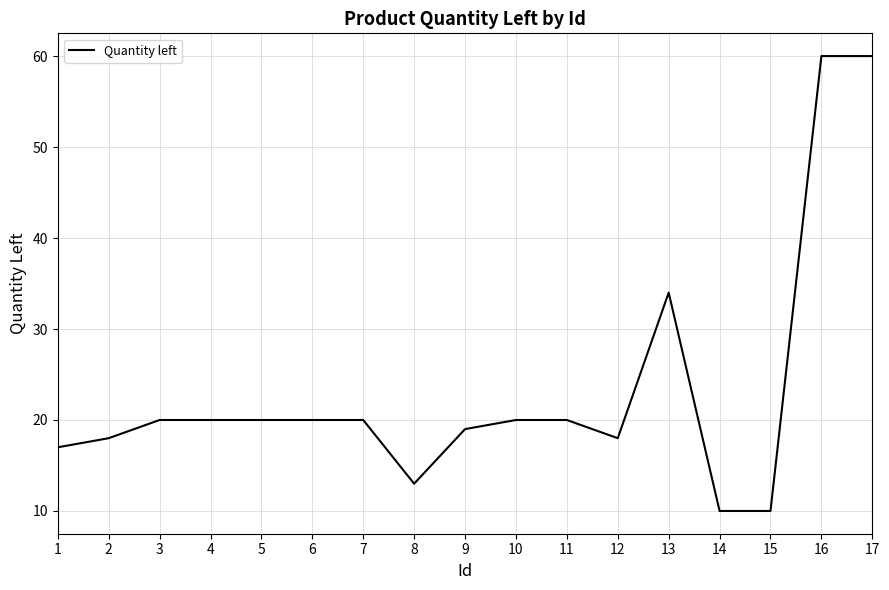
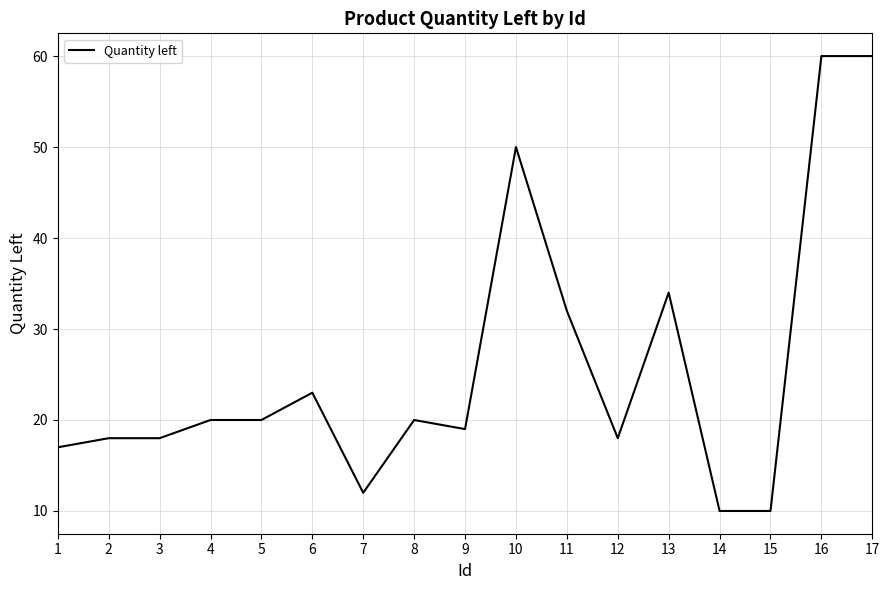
3: 20 -> 18
6: 20 -> 23
7: 20 -> 12
8: 13 -> 20
10: 20 -> 50
11: 20 -> 32
